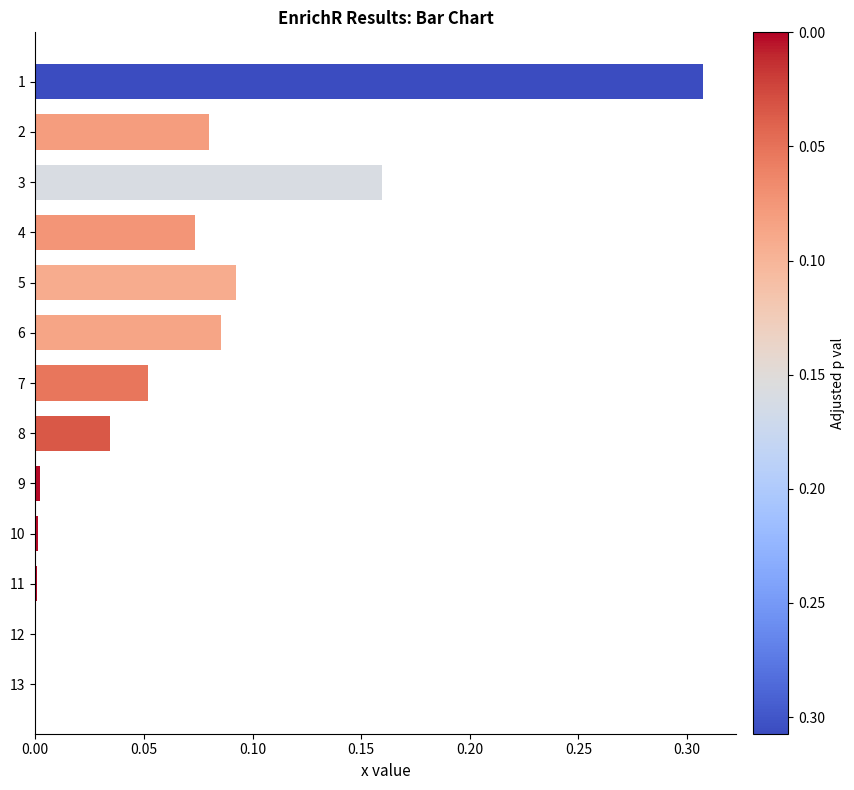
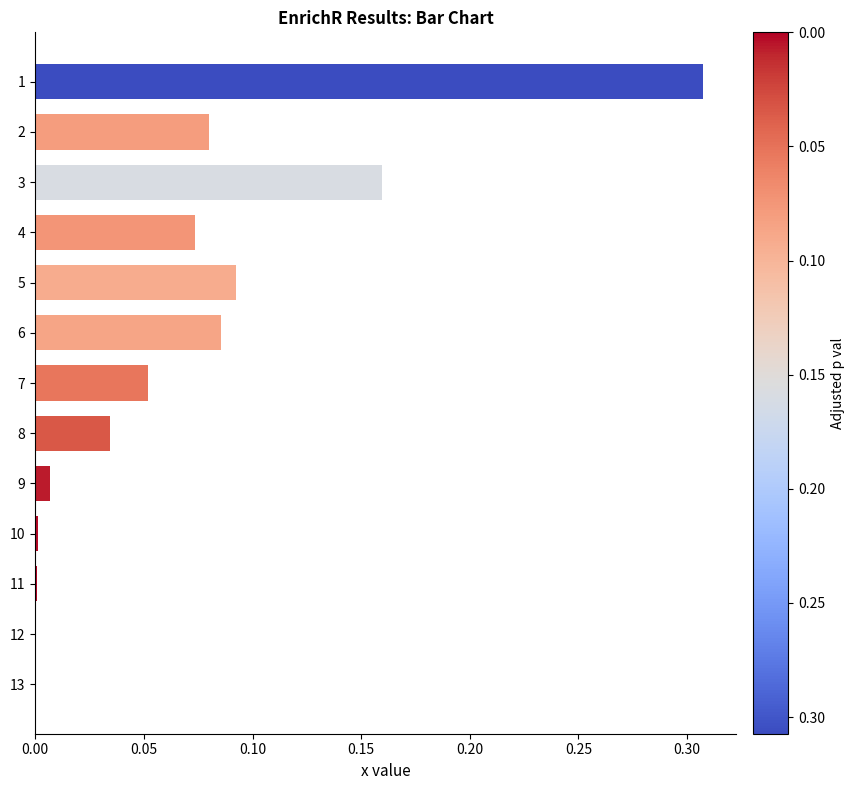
9: 0.002 -> 0.007
